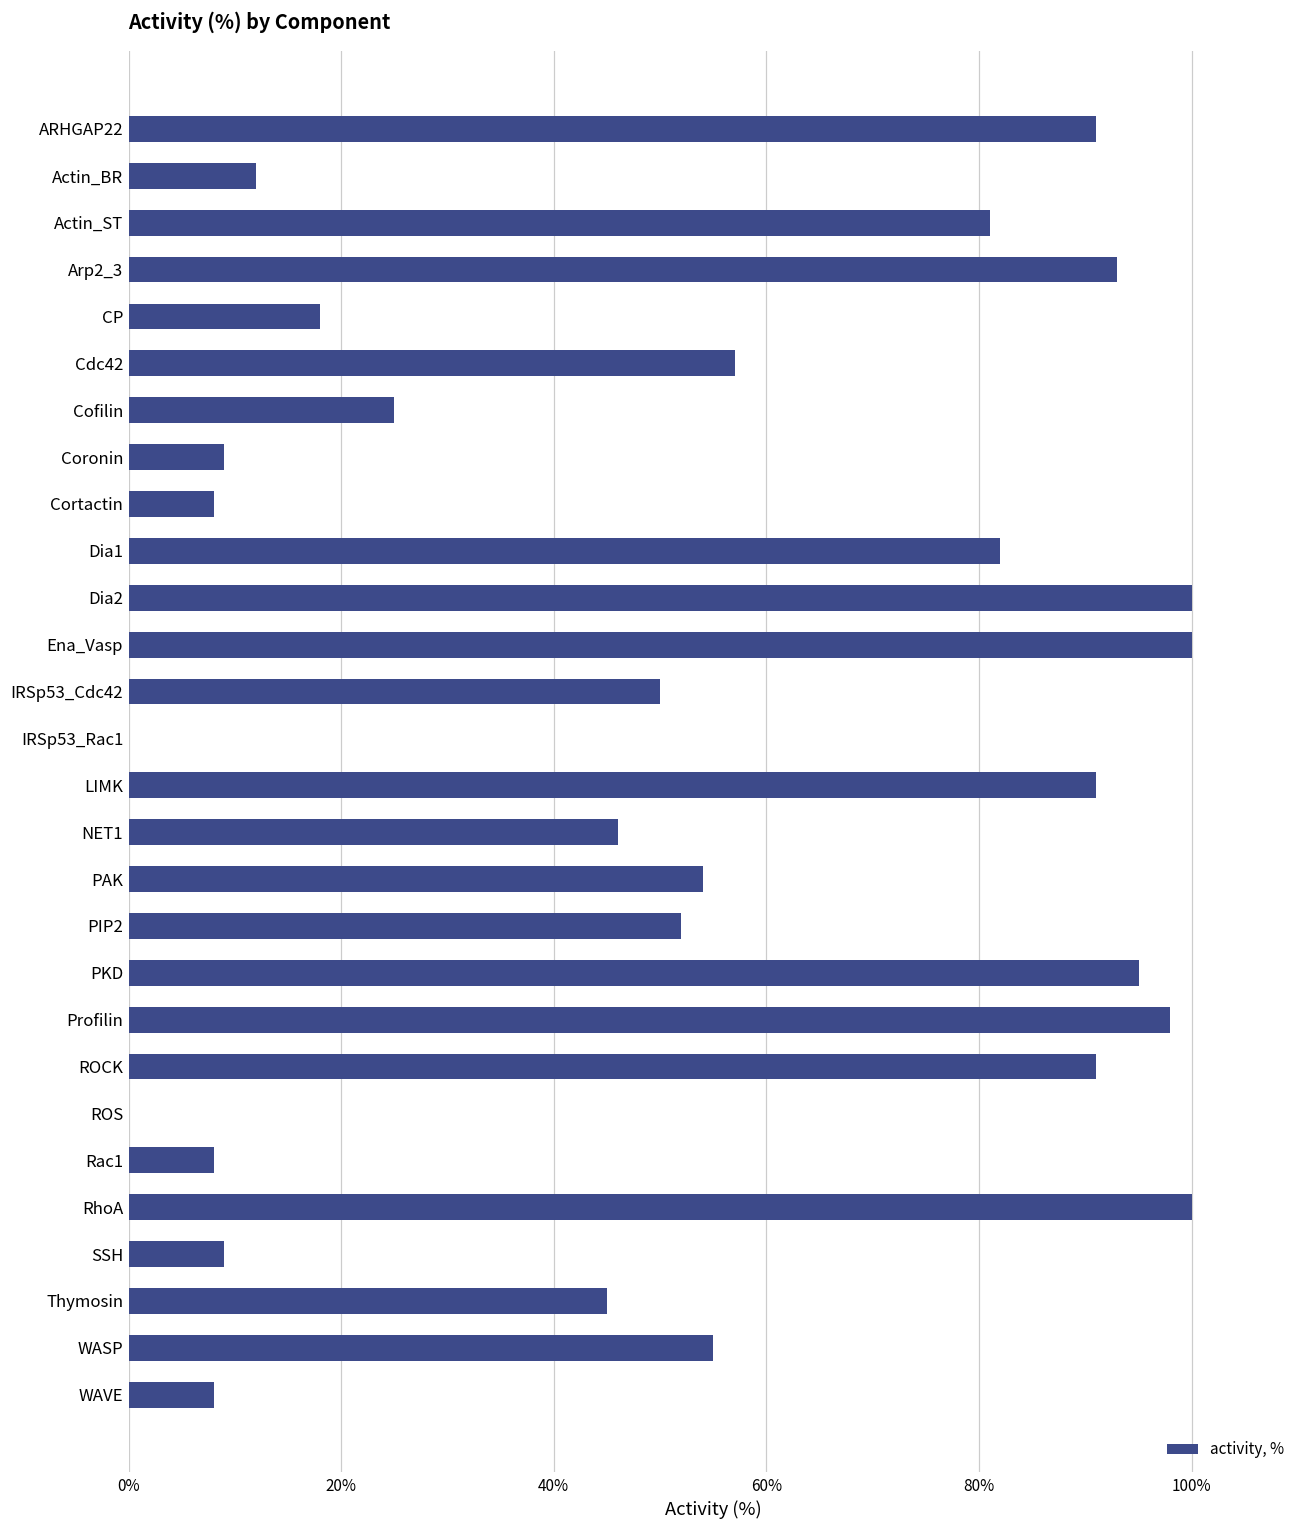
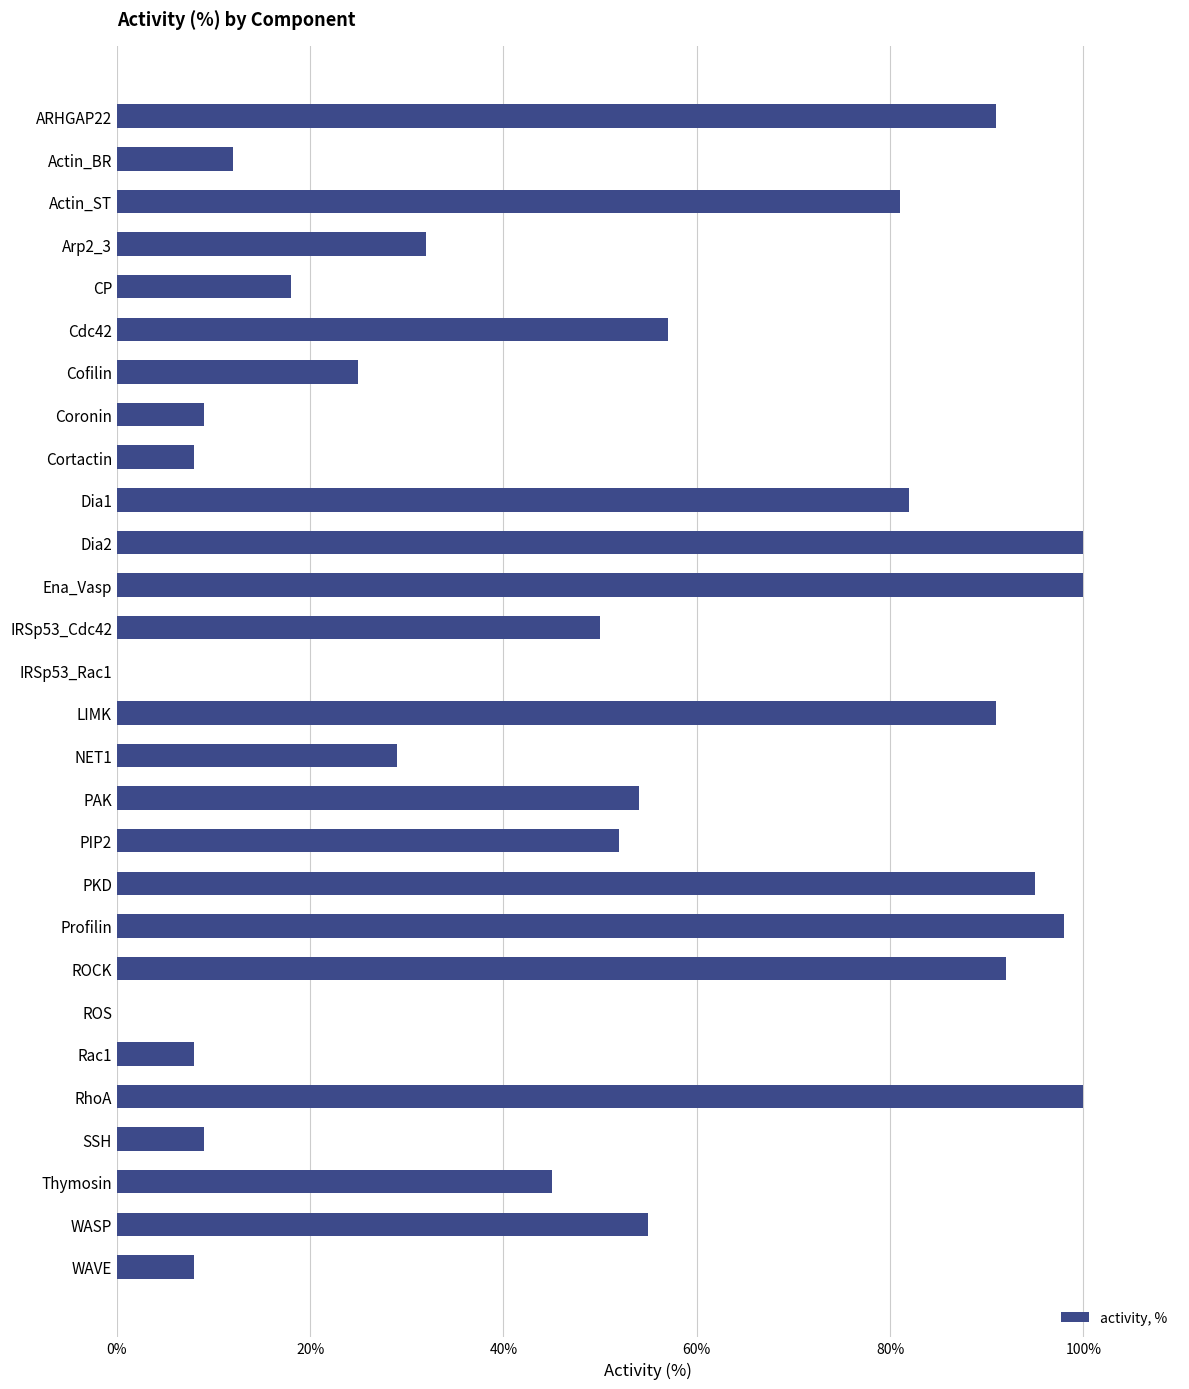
Arp2_3: 93% -> 32%
NET1: 46% -> 29%
ROCK: 91% -> 92%
